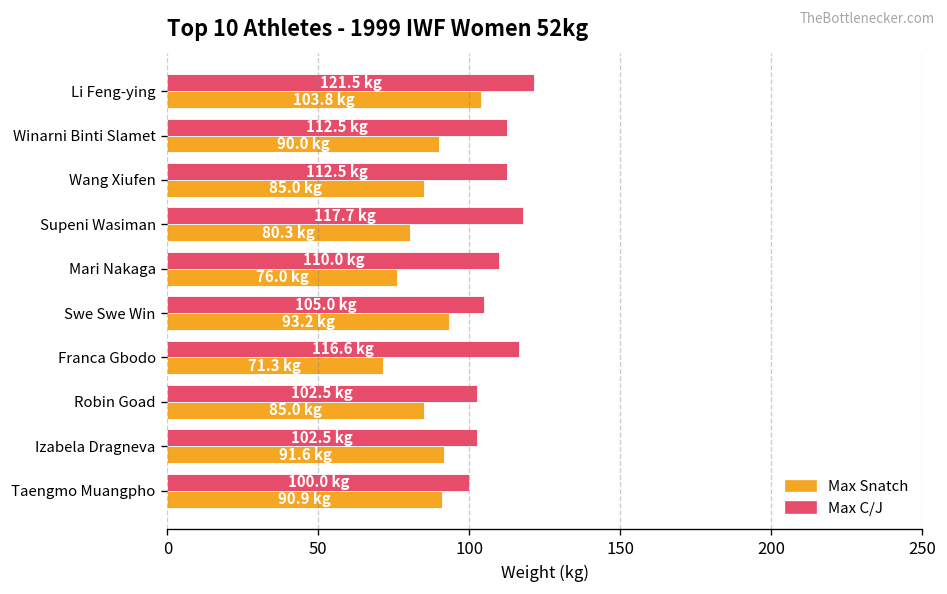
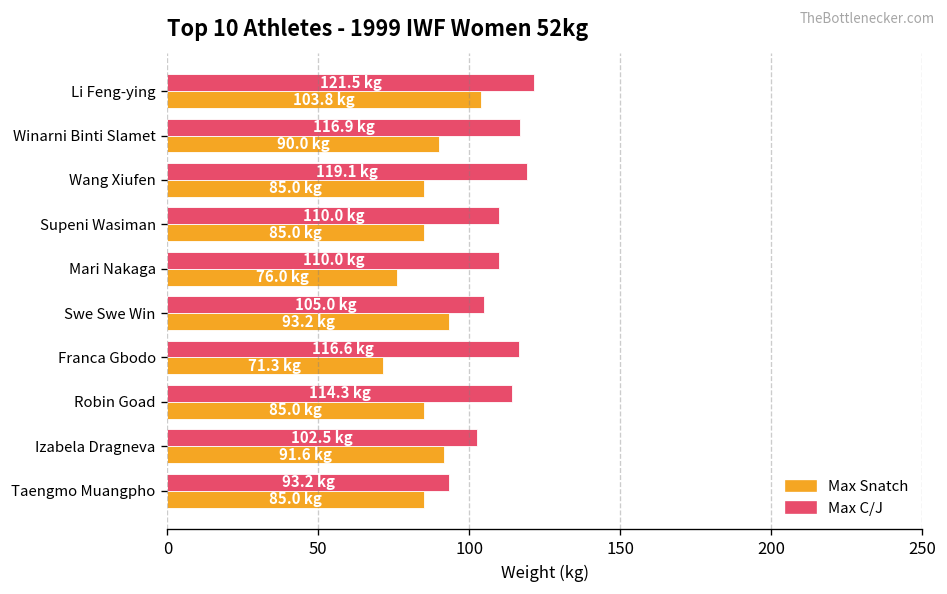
Max C/J, Winarni Binti Slamet: 112.5 -> 116.9
Max C/J, Wang Xiufen: 112.5 -> 119.1
Max C/J, Supeni Wasiman: 117.7 -> 110.0
Max Snatch, Supeni Wasiman: 80.3 -> 85.0
Max C/J, Robin Goad: 102.5 -> 114.3
Max C/J, Taengmo Muangpho: 100.0 -> 93.2
Max Snatch, Taengmo Muangpho: 90.9 -> 85.0
